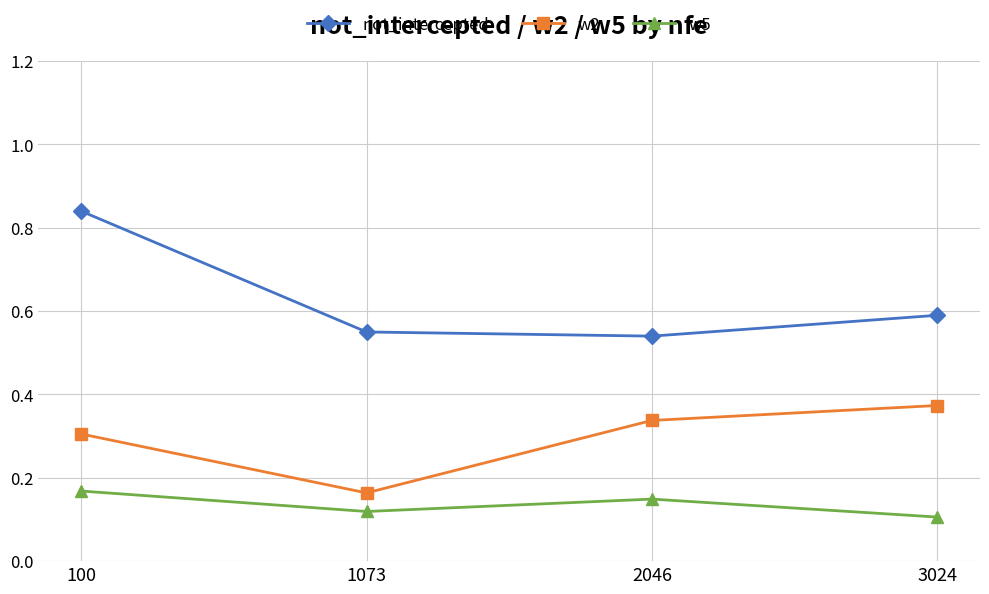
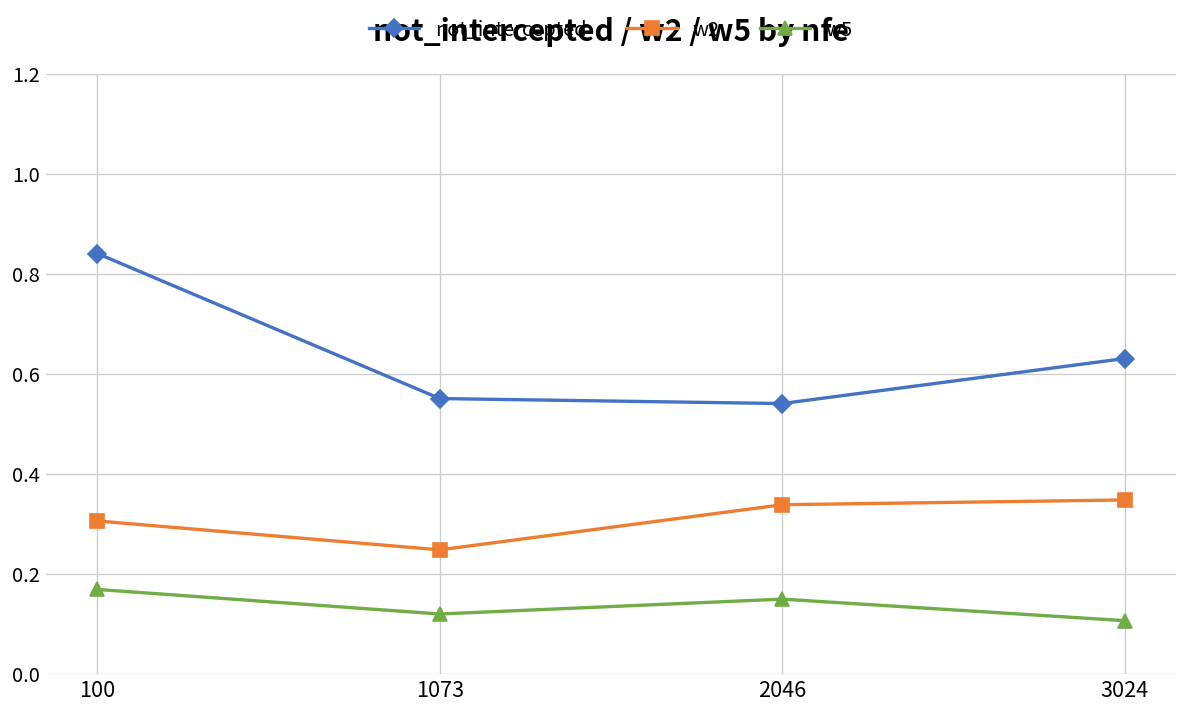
w2, 1073: 0.16 -> 0.25
not_intercepted, 3024: 0.59 -> 0.63
w2, 3024: 0.37 -> 0.35
